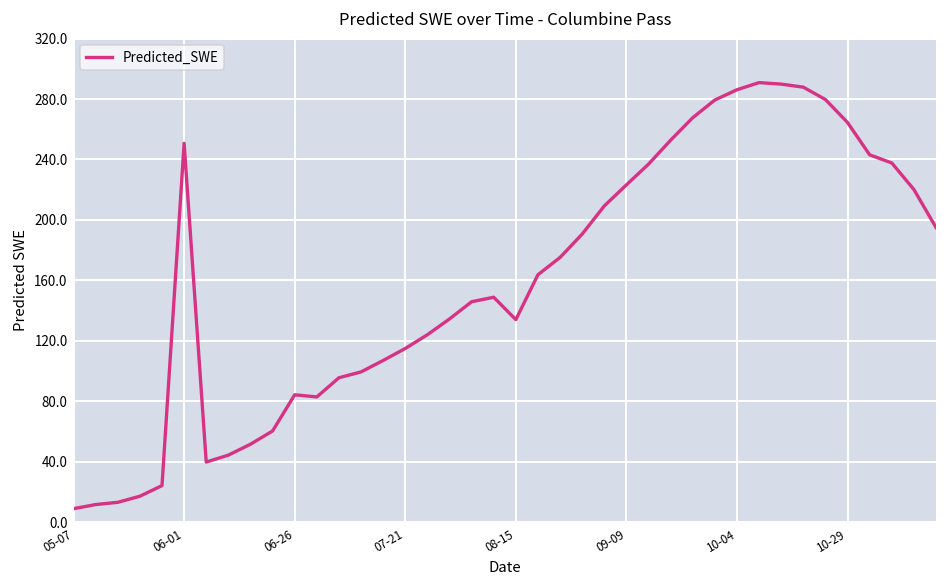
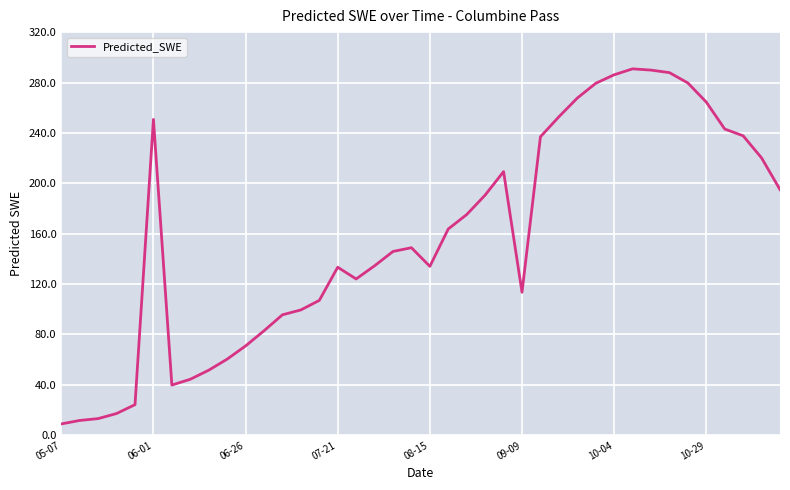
06-26: 84 -> 71
07-21: 115 -> 133
09-09: 223 -> 113
